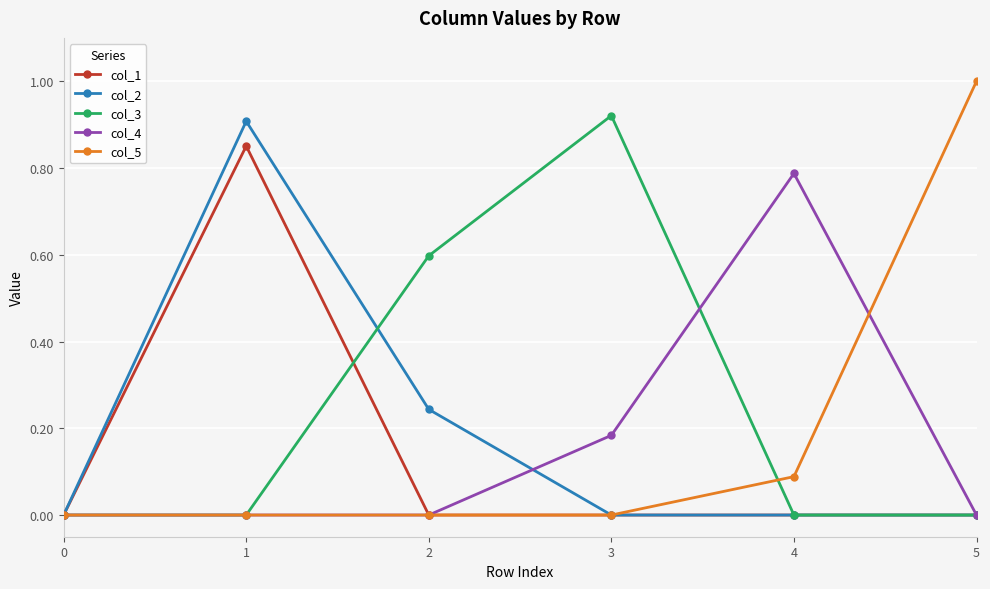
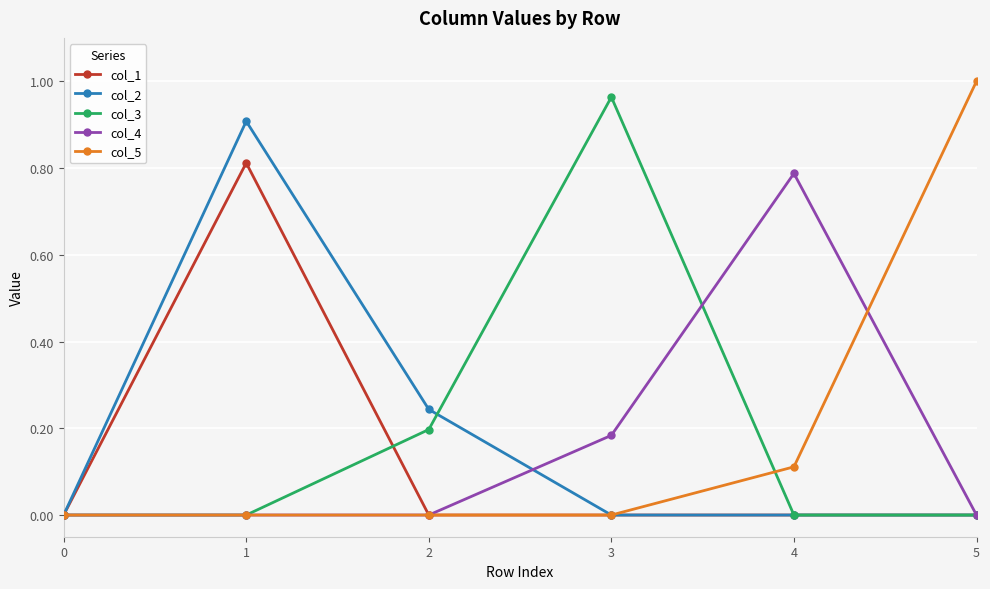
col_1, 1: 0.85 -> 0.81
col_3, 2: 0.60 -> 0.20
col_3, 3: 0.92 -> 0.96
col_5, 4: 0.09 -> 0.11
